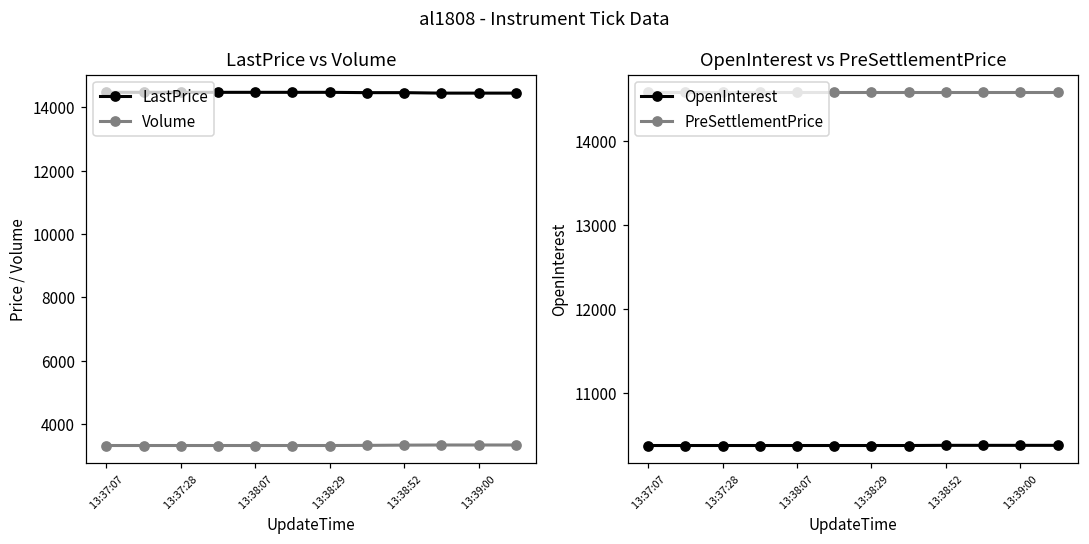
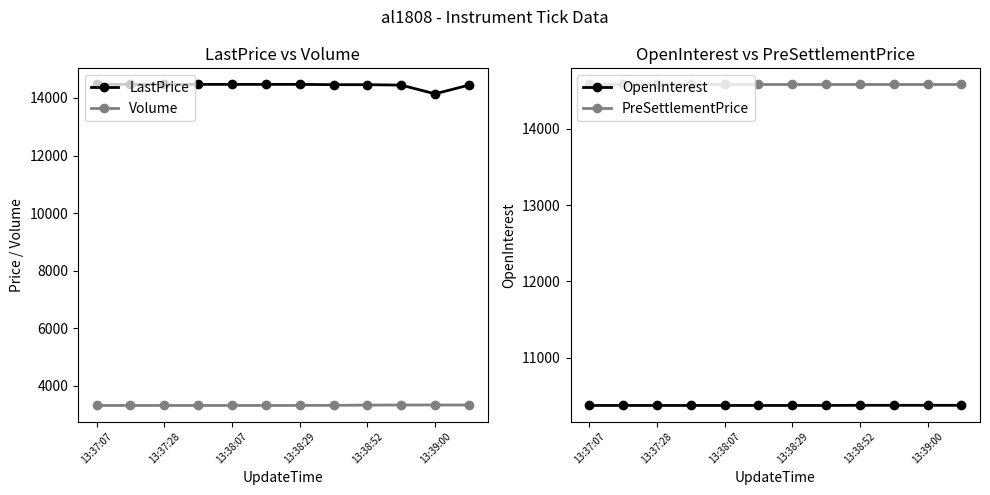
LastPrice vs Volume, LastPrice, 13:39:00: 14400 -> 14100
